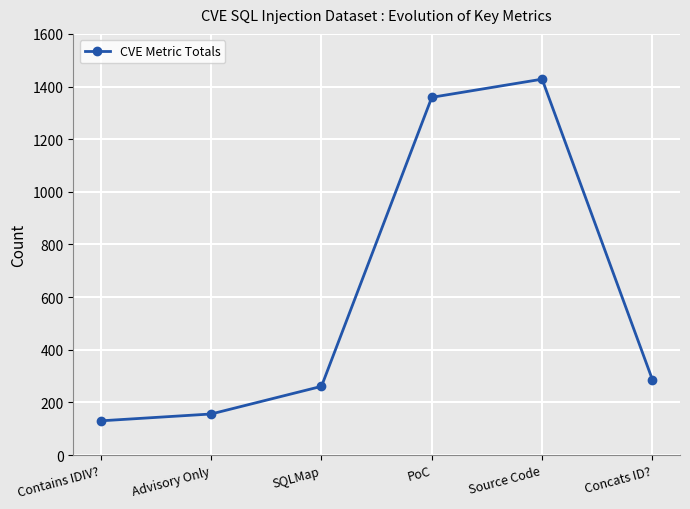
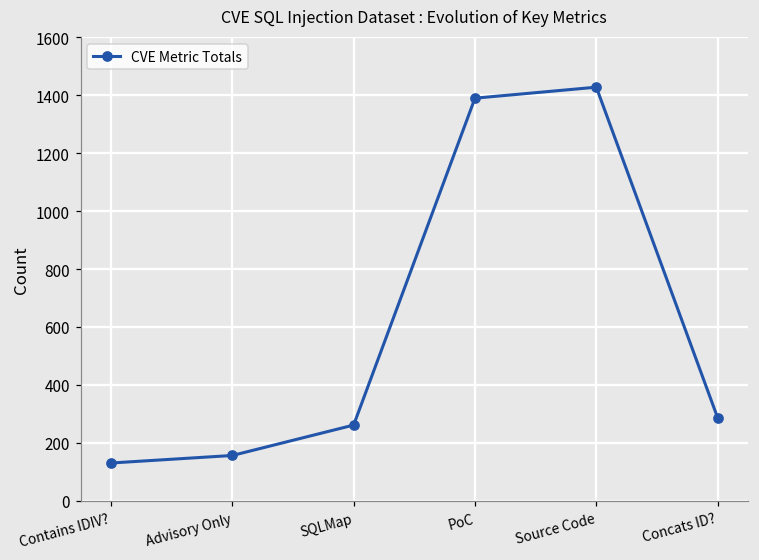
PoC: 1360 -> 1390
